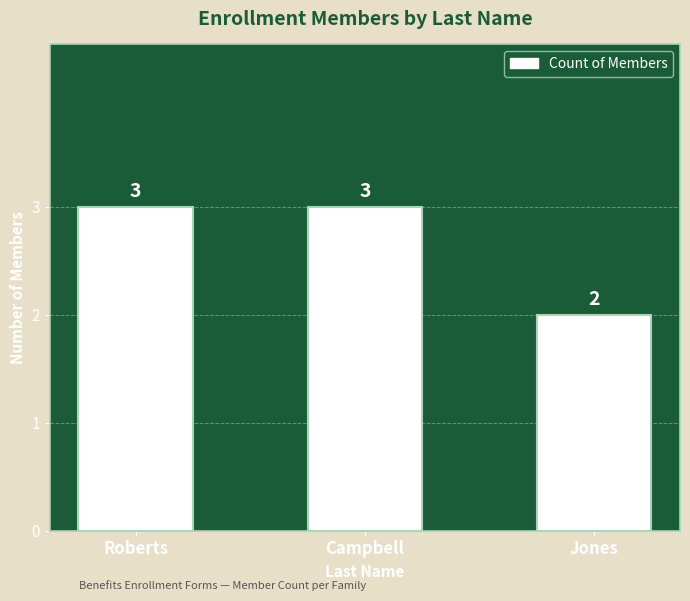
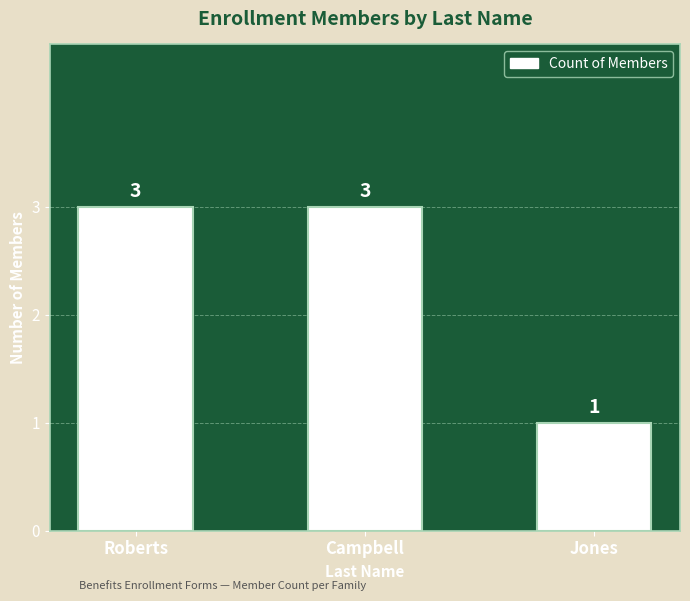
Jones: 2 -> 1
